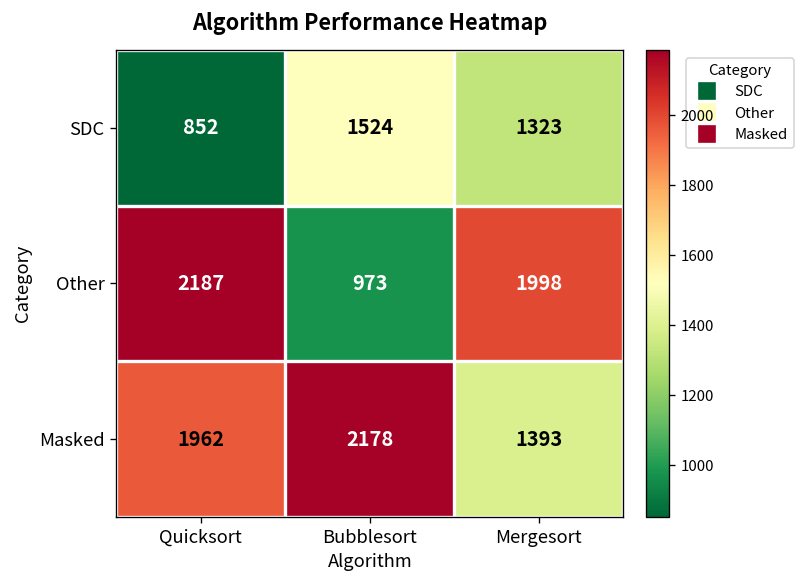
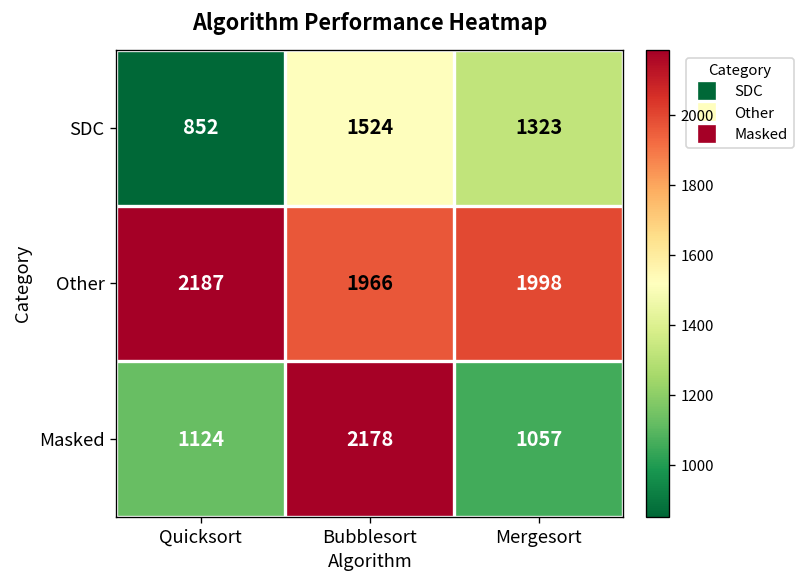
Other, Bubblesort: 973 -> 1966
Masked, Quicksort: 1962 -> 1124
Masked, Mergesort: 1393 -> 1057
